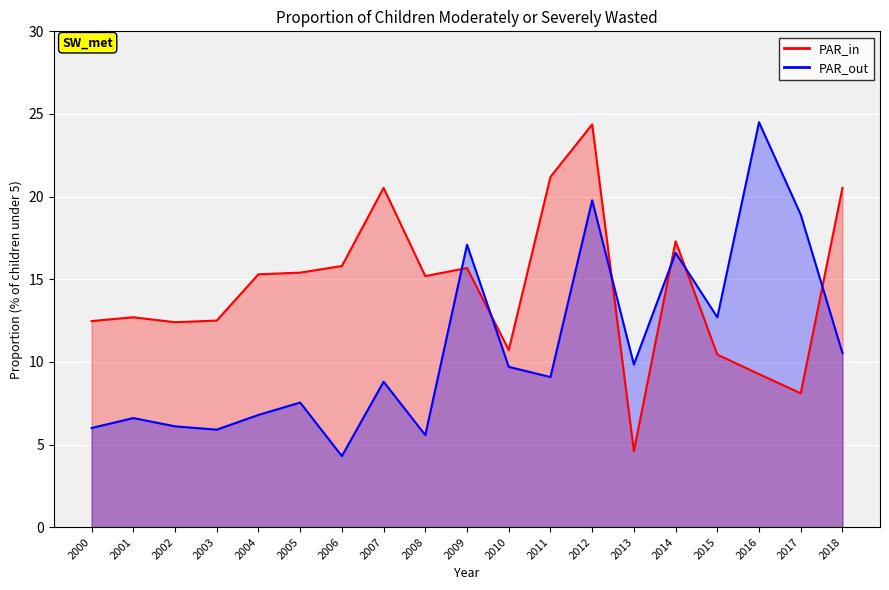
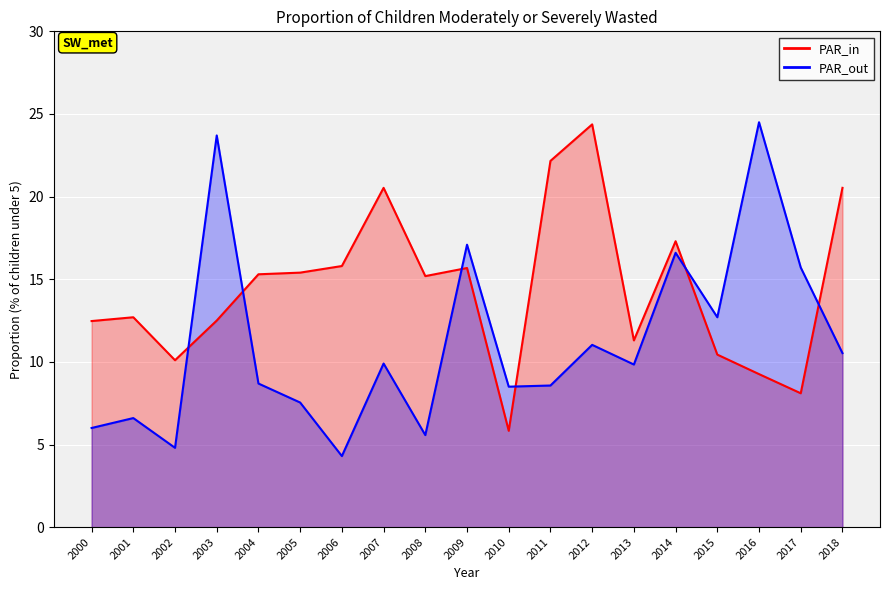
PAR_in, 2002: 12.4 -> 10.1
PAR_out, 2002: 6.1 -> 4.8
PAR_out, 2003: 5.9 -> 23.7
PAR_out, 2004: 6.8 -> 8.7
PAR_out, 2007: 8.8 -> 9.9
PAR_in, 2010: 10.7 -> 5.8
PAR_out, 2010: 9.7 -> 8.5
PAR_in, 2011: 21.2 -> 22.2
PAR_out, 2011: 9.1 -> 8.6
PAR_out, 2012: 19.8 -> 11.0
PAR_in, 2013: 4.6 -> 11.3
PAR_out, 2017: 18.9 -> 15.7
